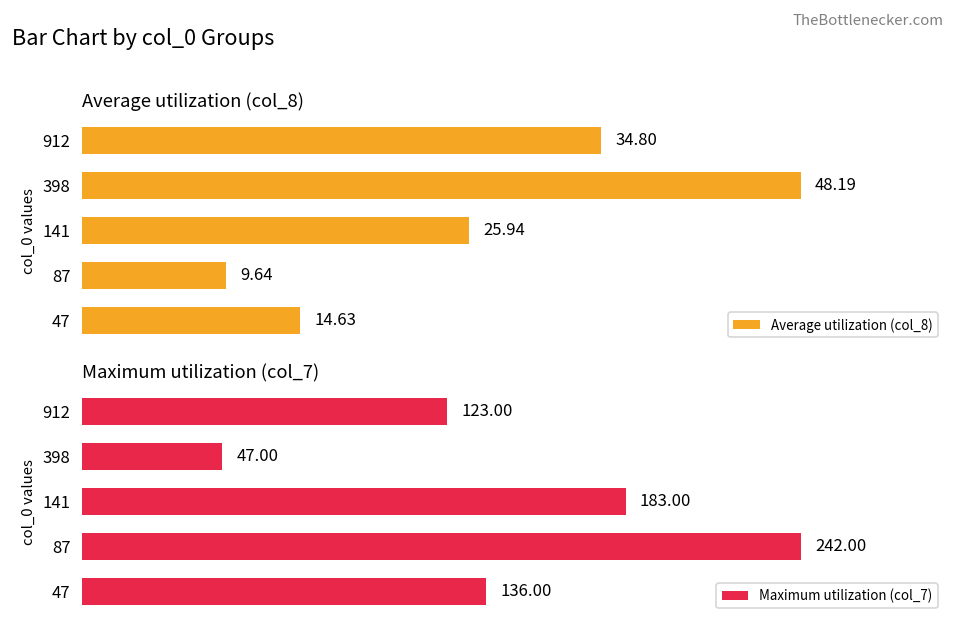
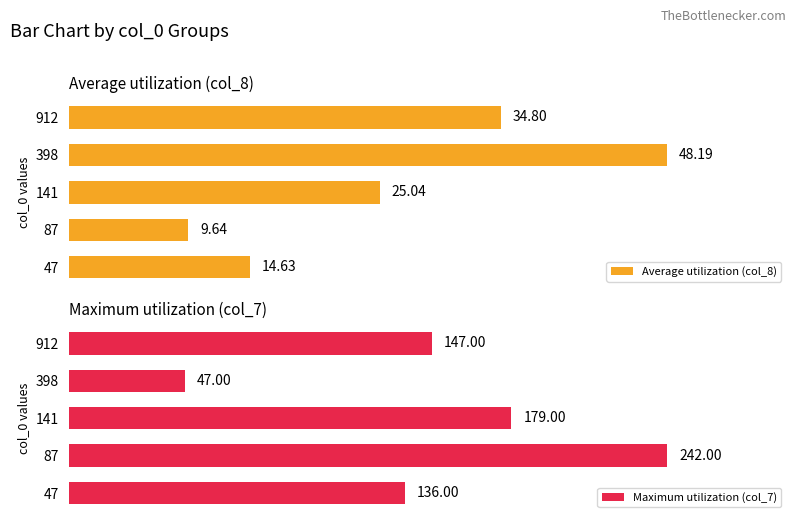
Average utilization (col_8), 141: 25.94 -> 25.04
Maximum utilization (col_7), 912: 123.00 -> 147.00
Maximum utilization (col_7), 141: 183.00 -> 179.00
